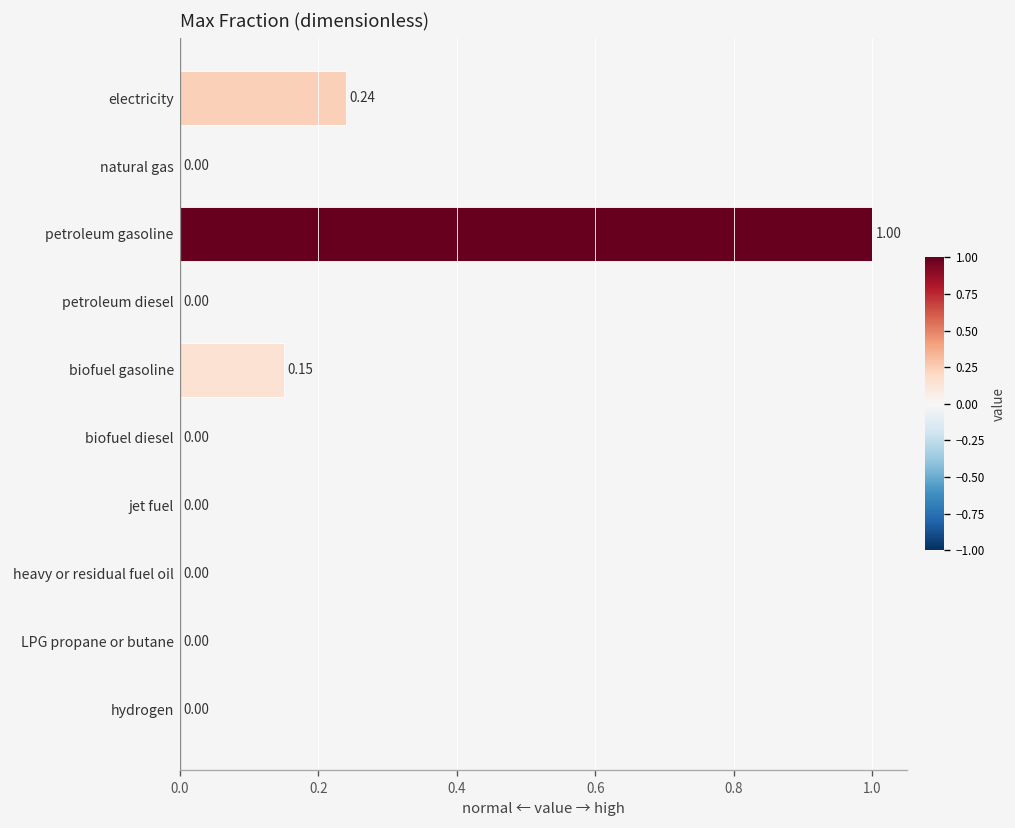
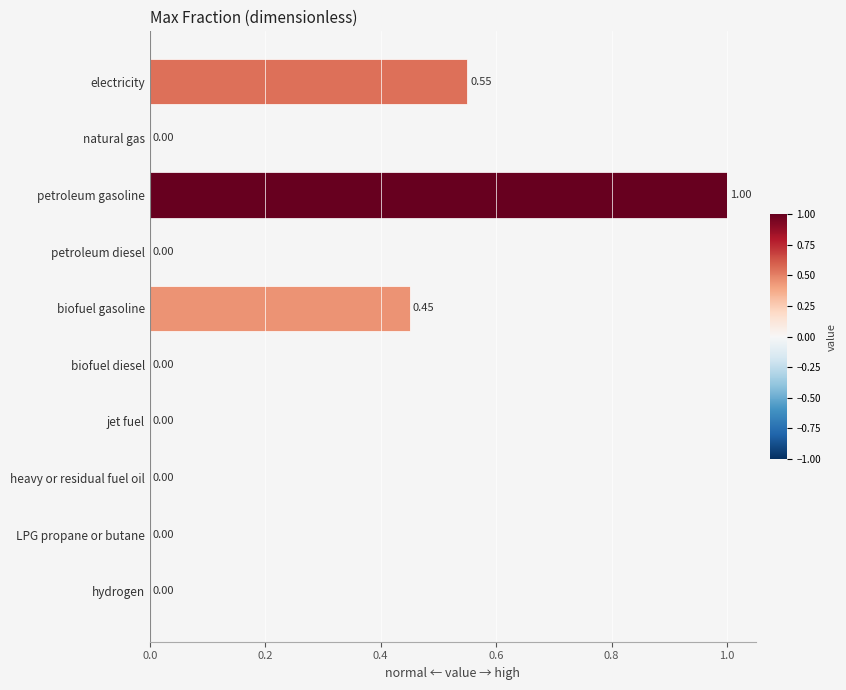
electricity: 0.24 -> 0.55
biofuel gasoline: 0.15 -> 0.45
